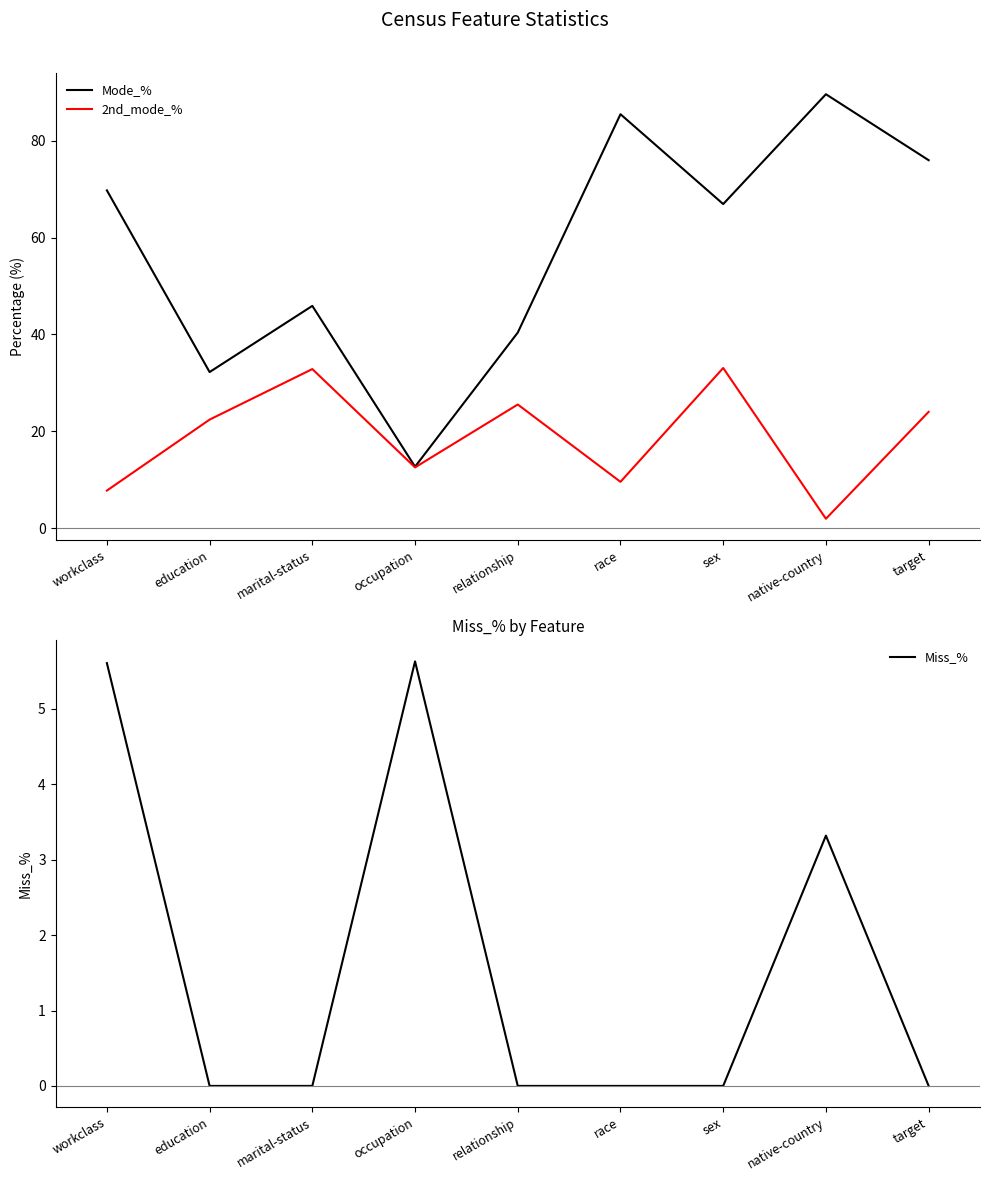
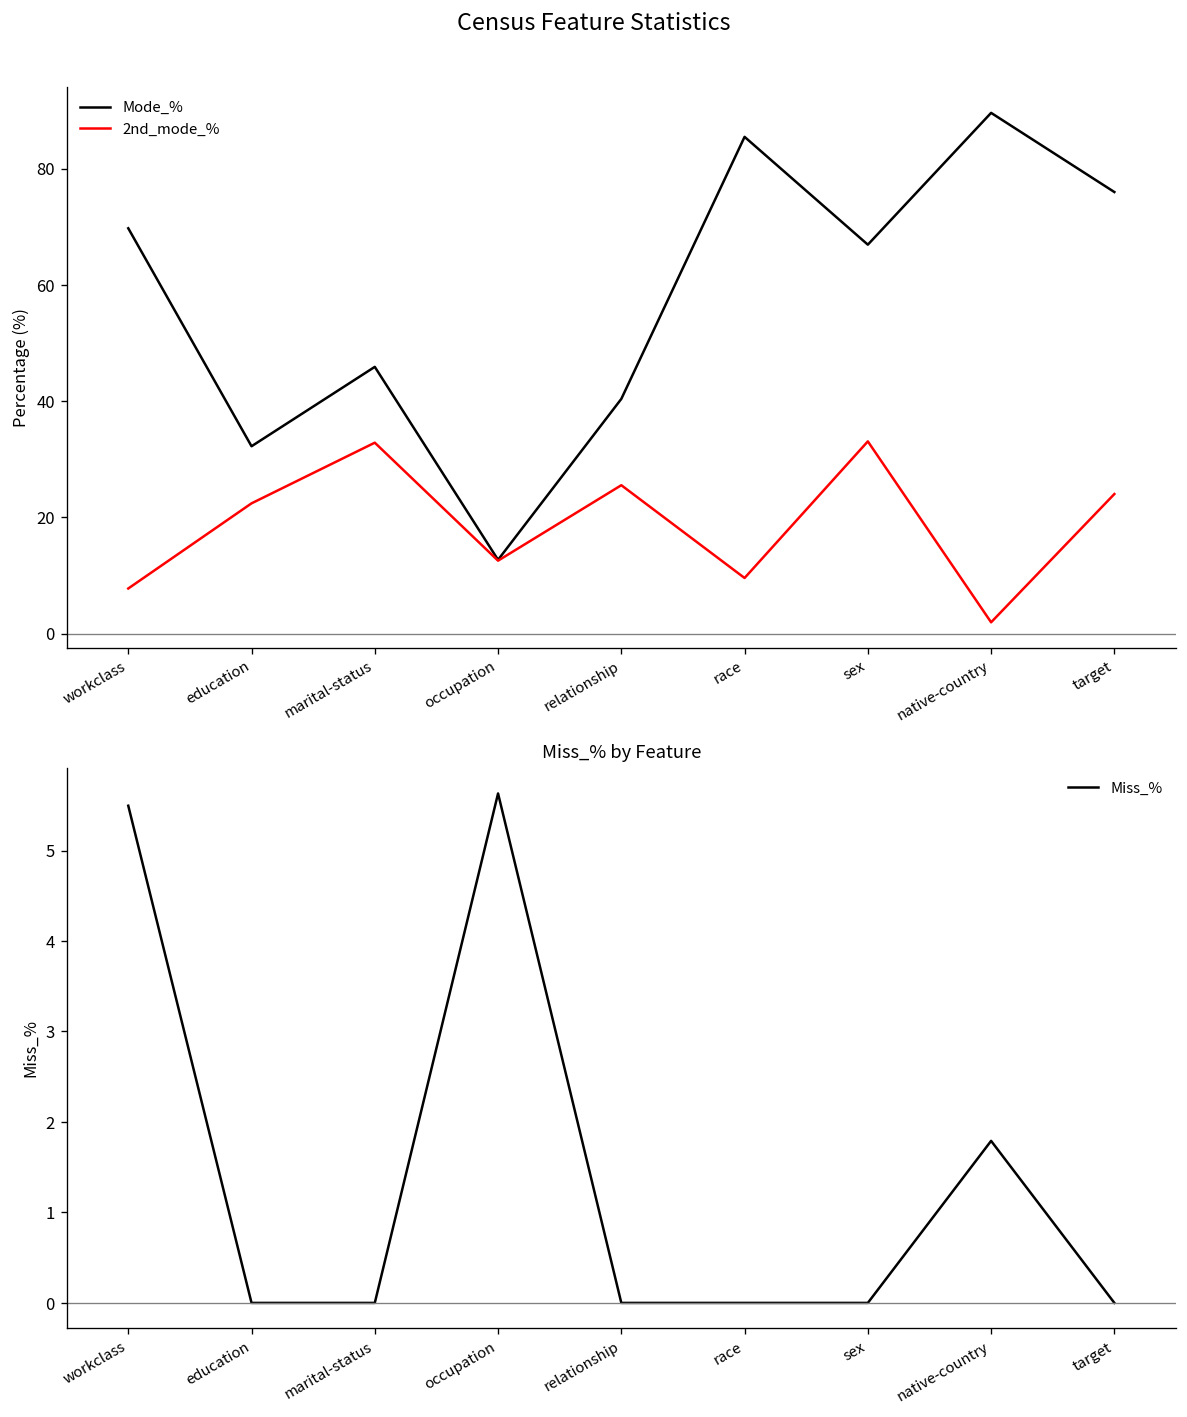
Miss_% by Feature, workclass: 5.6 -> 5.5
Miss_% by Feature, native-country: 3.3 -> 1.8
